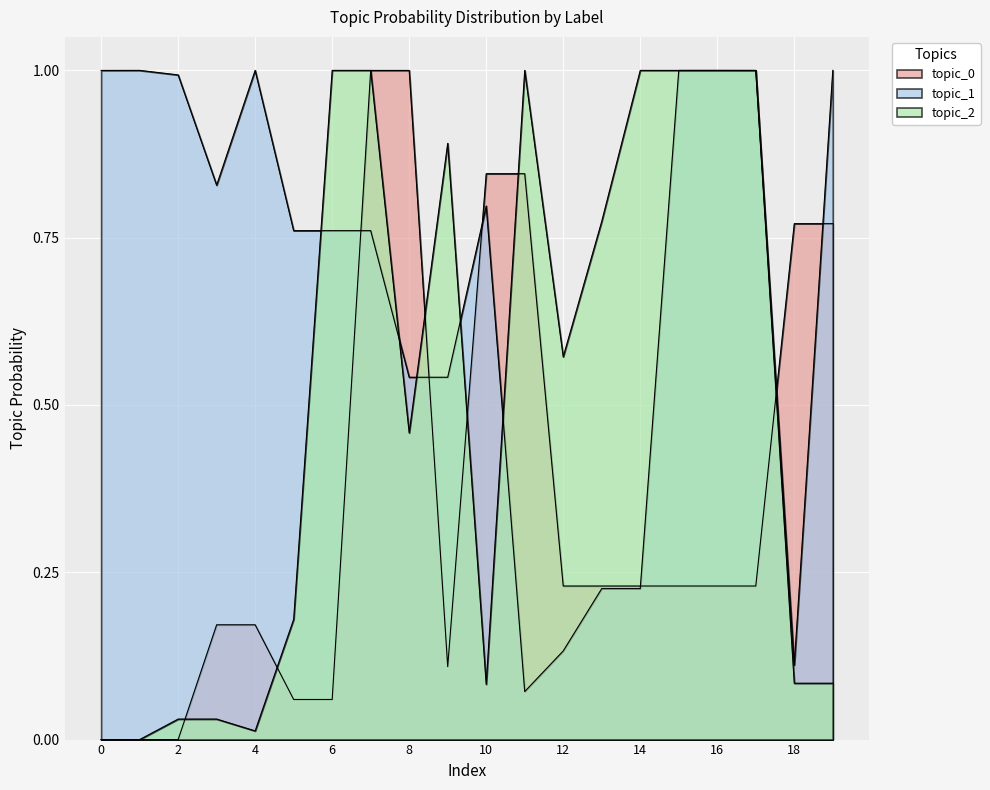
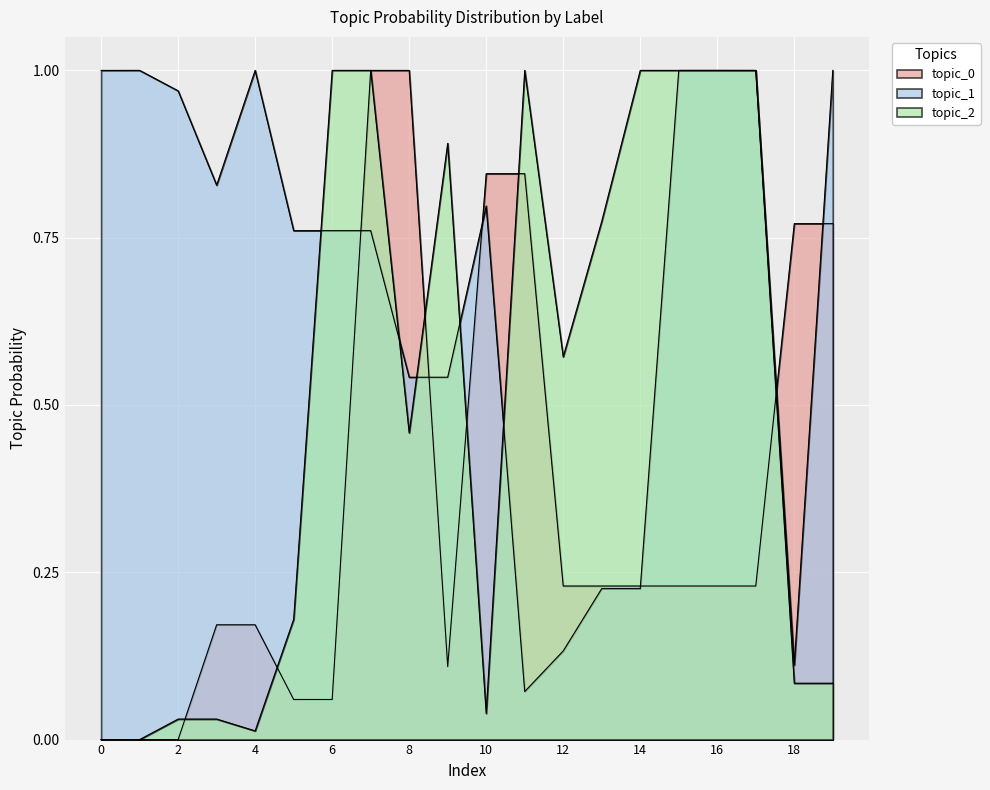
topic_1, 2: 0.99 -> 0.97
topic_2, 10: 0.08 -> 0.04
